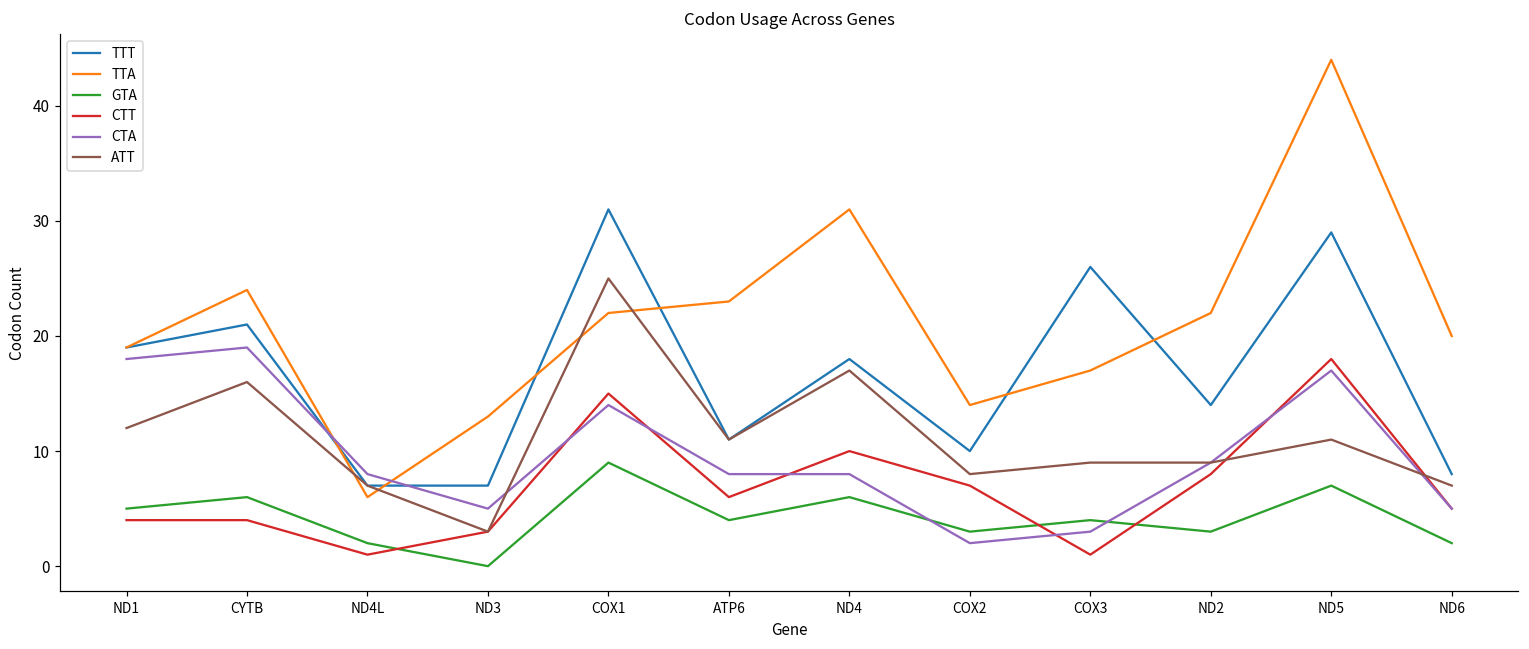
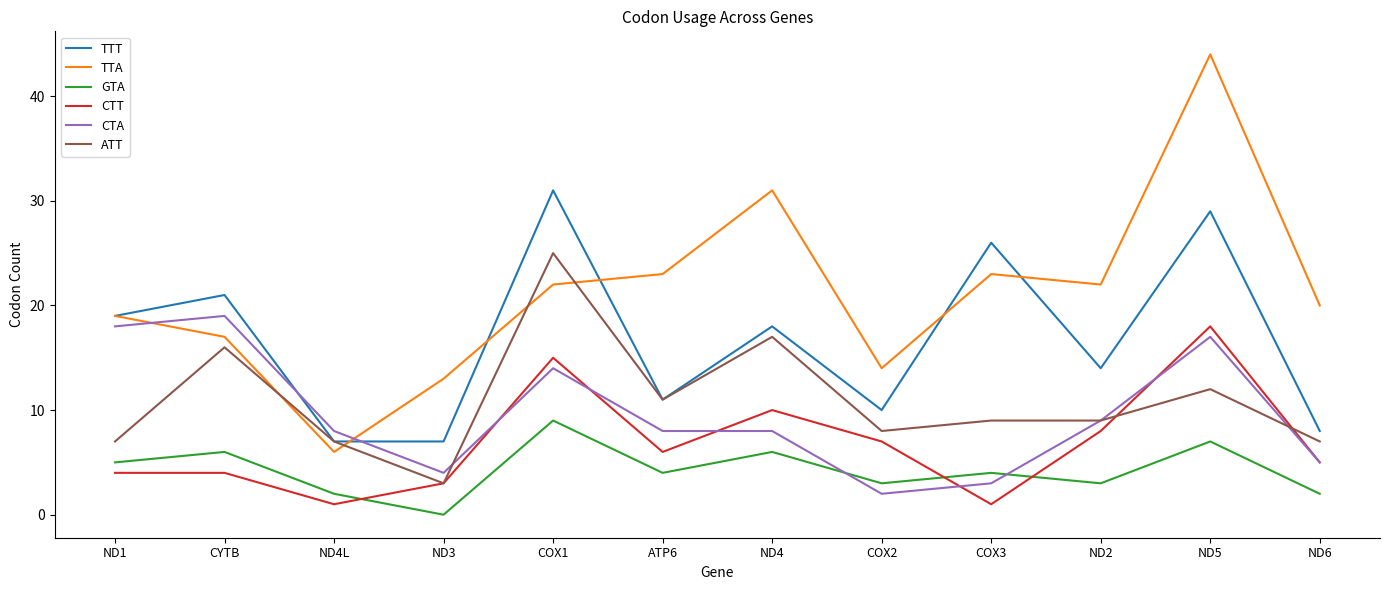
ATT, ND1: 12 -> 7
TTA, CYTB: 24 -> 17
CTA, ND3: 5 -> 4
TTA, COX3: 17 -> 23
ATT, ND5: 11 -> 12
